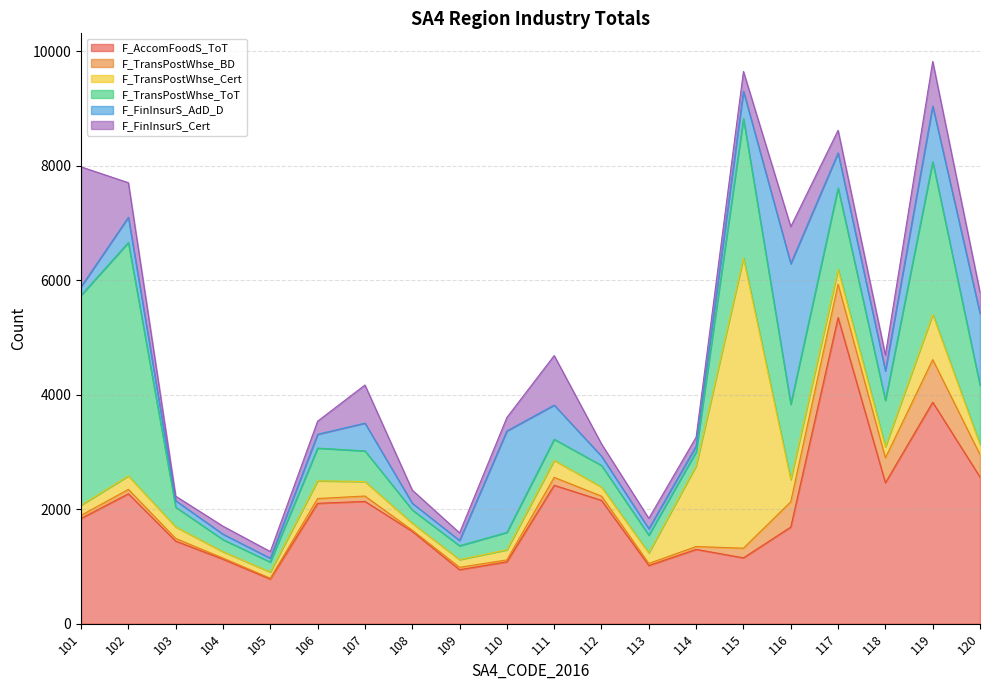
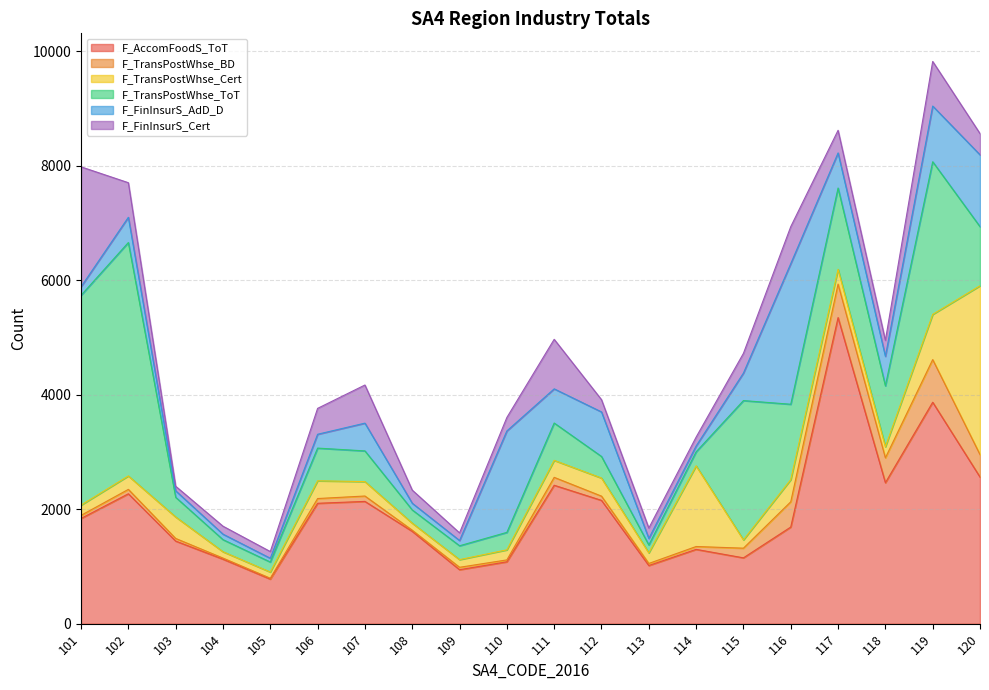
F_TransPostWhse_Cert, 103: 200 -> 400
F_FinInsurS_Cert, 106: 200 -> 500
F_TransPostWhse_ToT, 111: 400 -> 700
F_TransPostWhse_Cert, 112: 200 -> 300
F_FinInsurS_AdD_D, 112: 200 -> 800
F_TransPostWhse_ToT, 113: 300 -> 100
F_TransPostWhse_Cert, 115: 5100 -> 100
F_TransPostWhse_ToT, 118: 800 -> 1100
F_TransPostWhse_Cert, 120: 200 -> 3000
